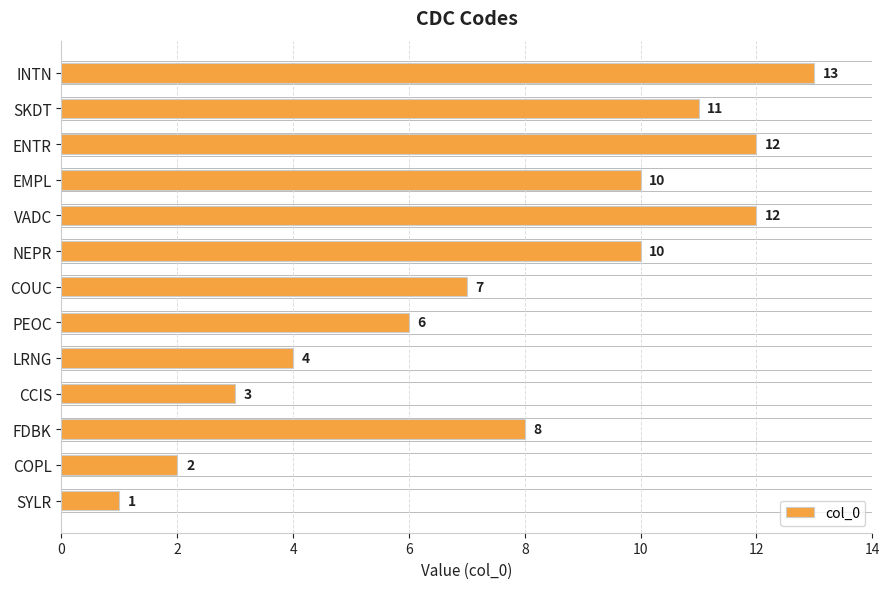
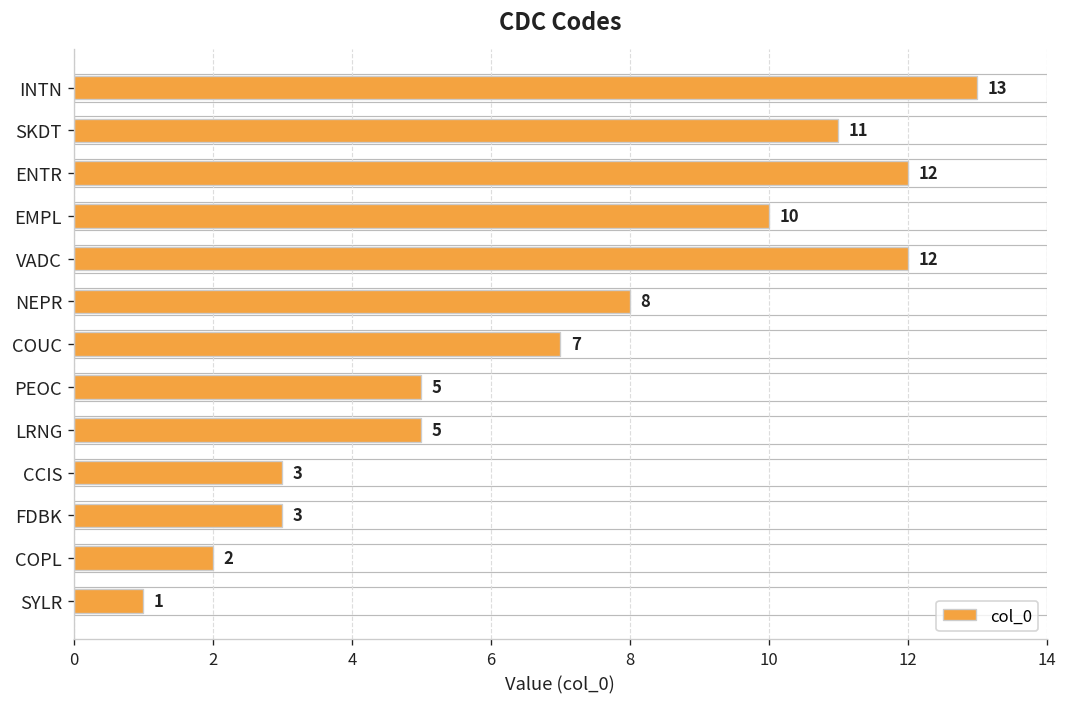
NEPR: 10 -> 8
PEOC: 6 -> 5
LRNG: 4 -> 5
FDBK: 8 -> 3
